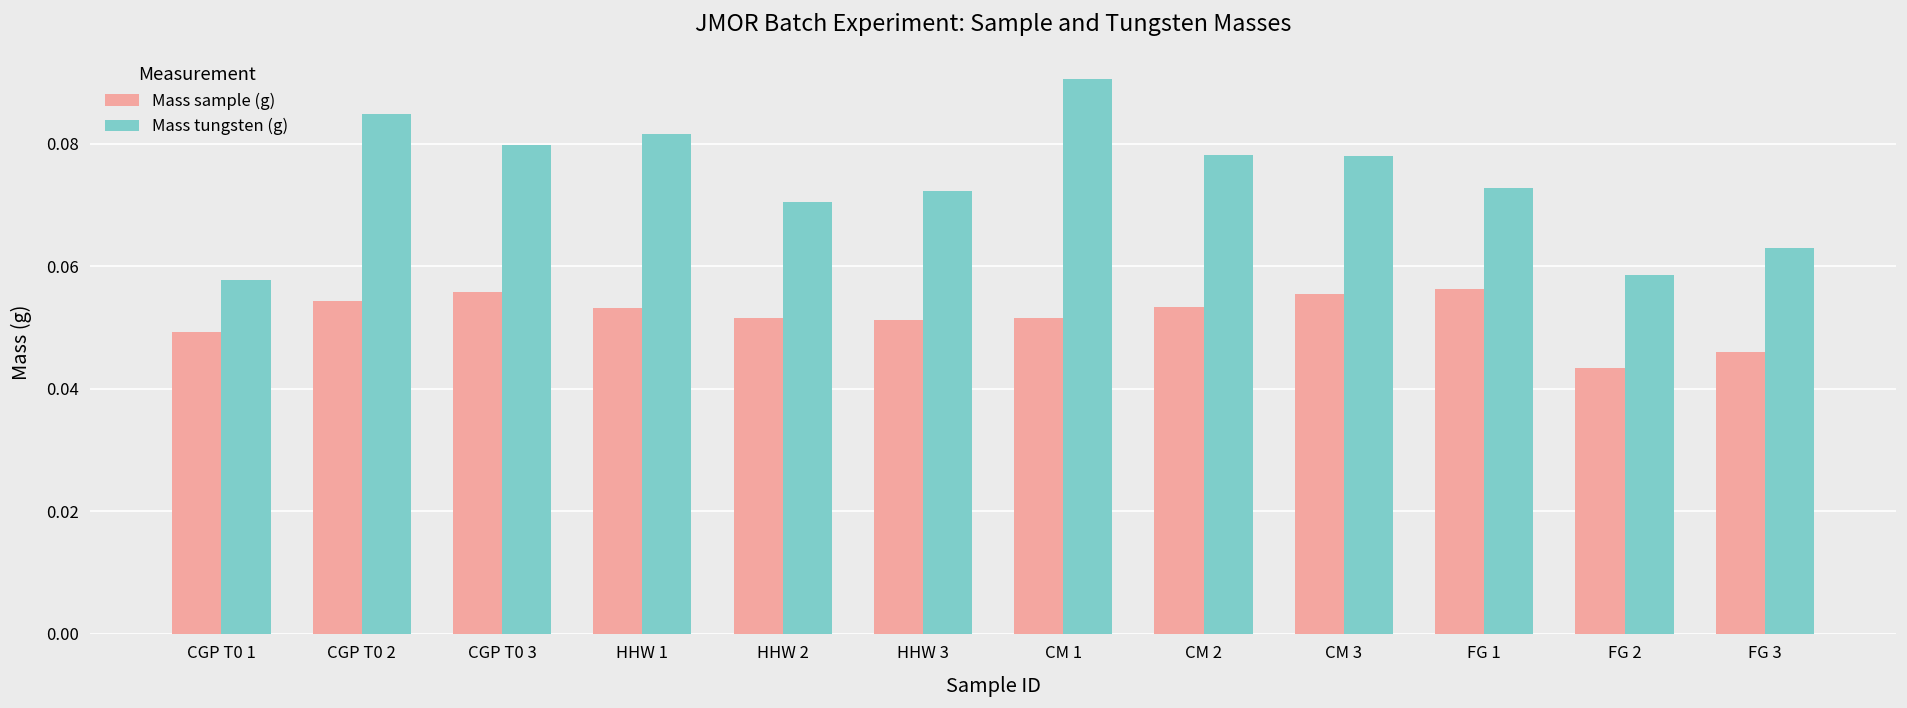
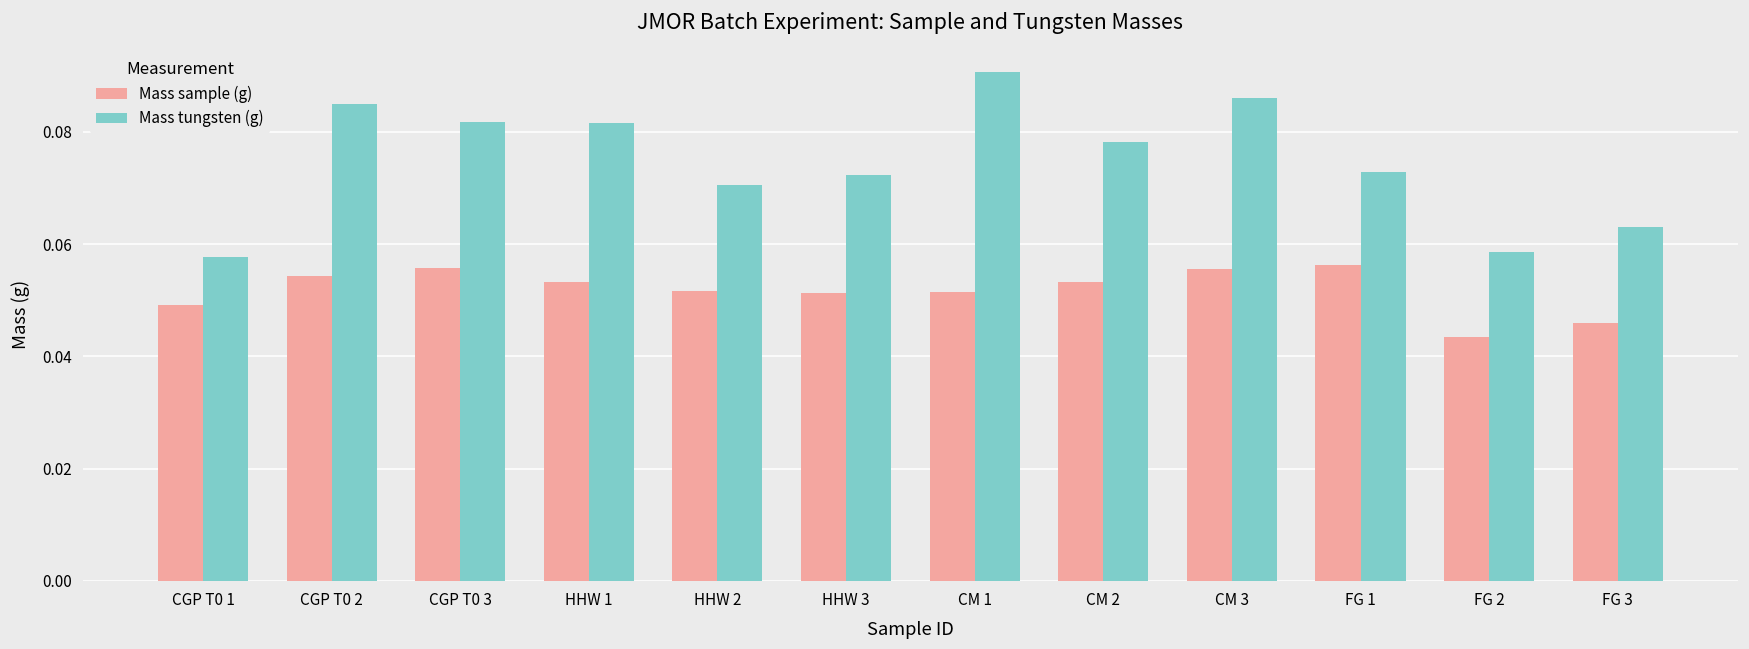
Mass tungsten (g), CGP T0 3: 0.080 -> 0.082
Mass tungsten (g), CM 3: 0.078 -> 0.086
